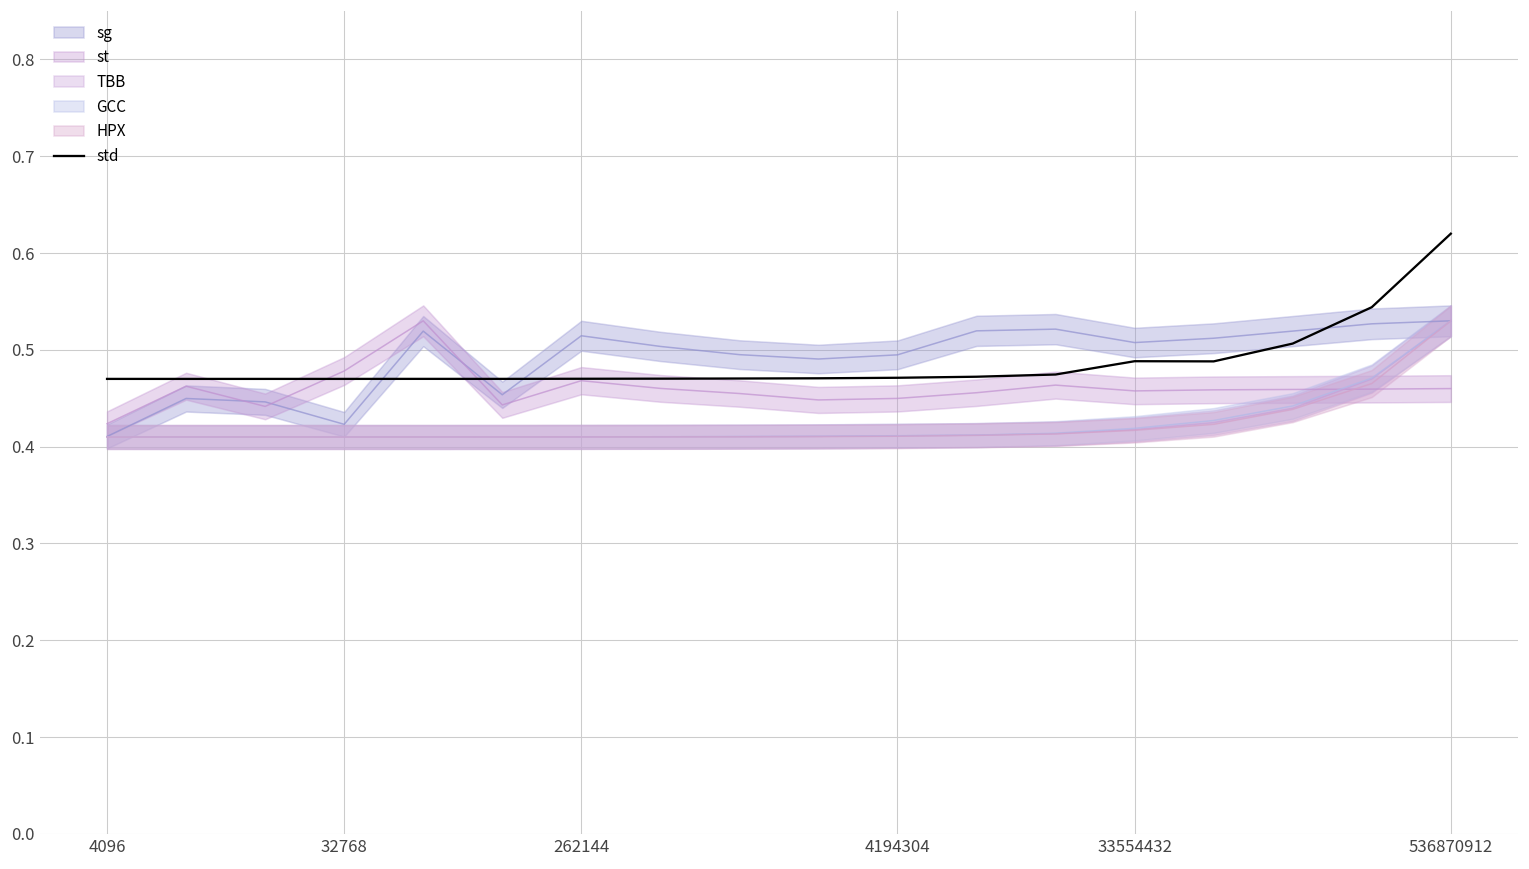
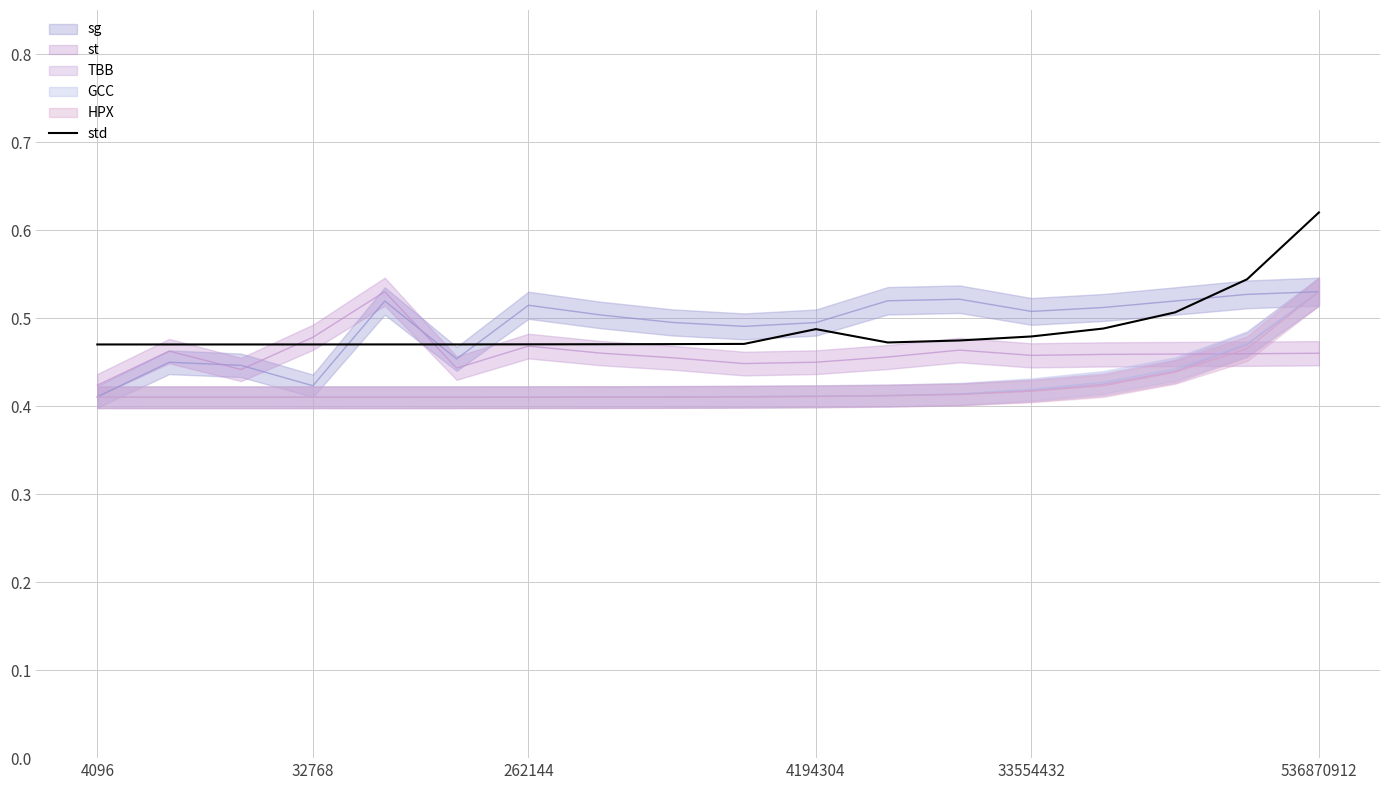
std, 4194304: 0.47 -> 0.49
std, 33554432: 0.49 -> 0.48
